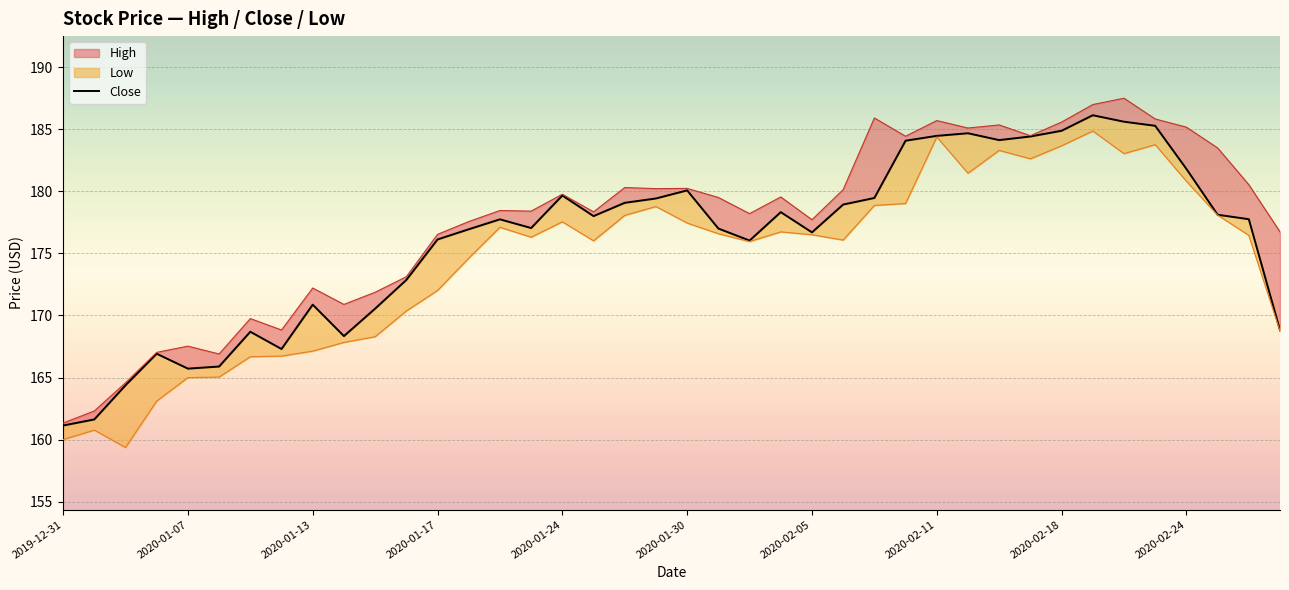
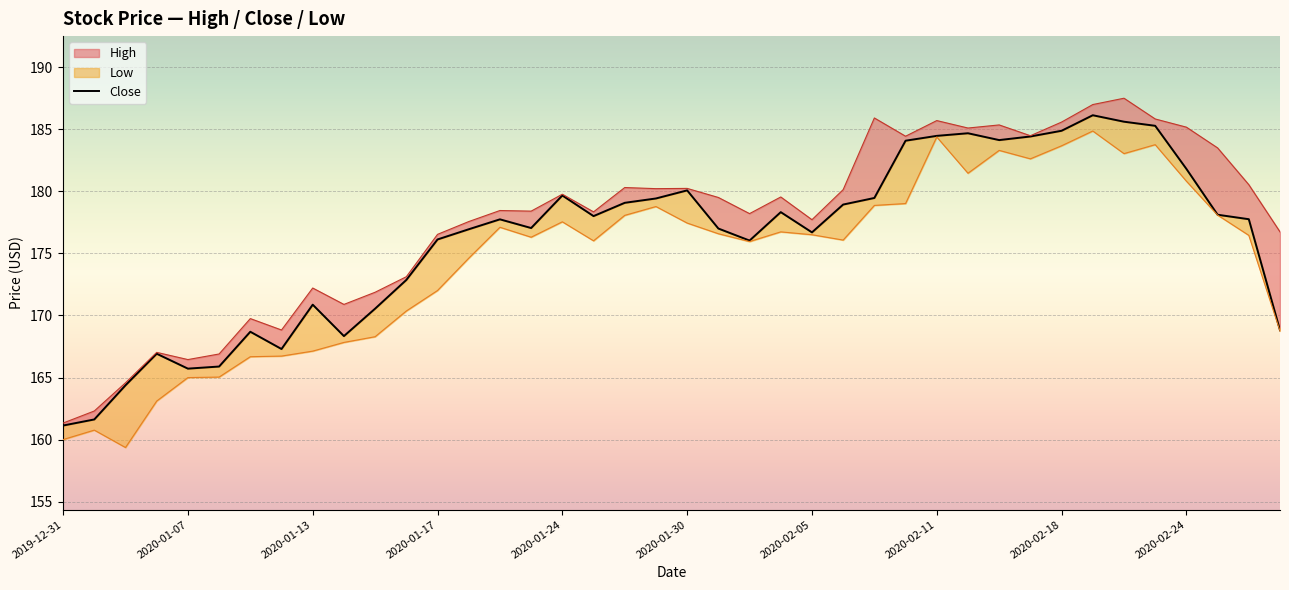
High, 2020-01-07: 167.5 -> 166.5
